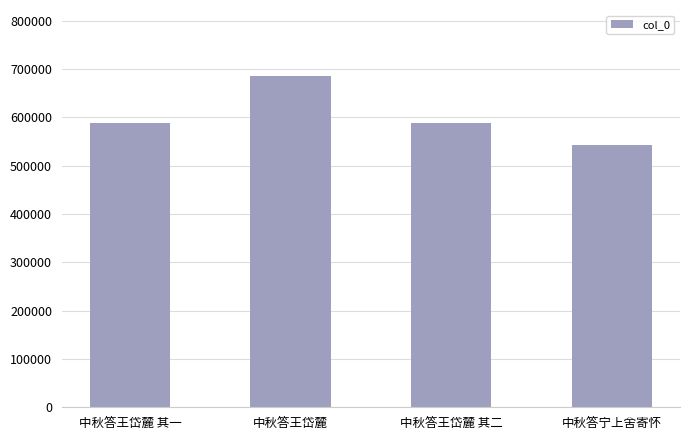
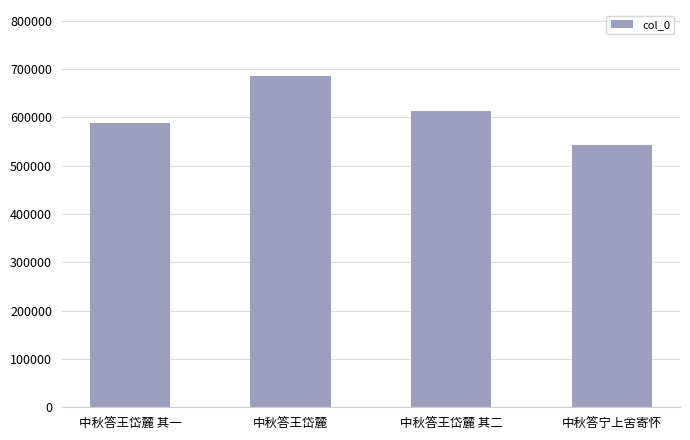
中秋答王岱麓 其二: 590000 -> 610000
